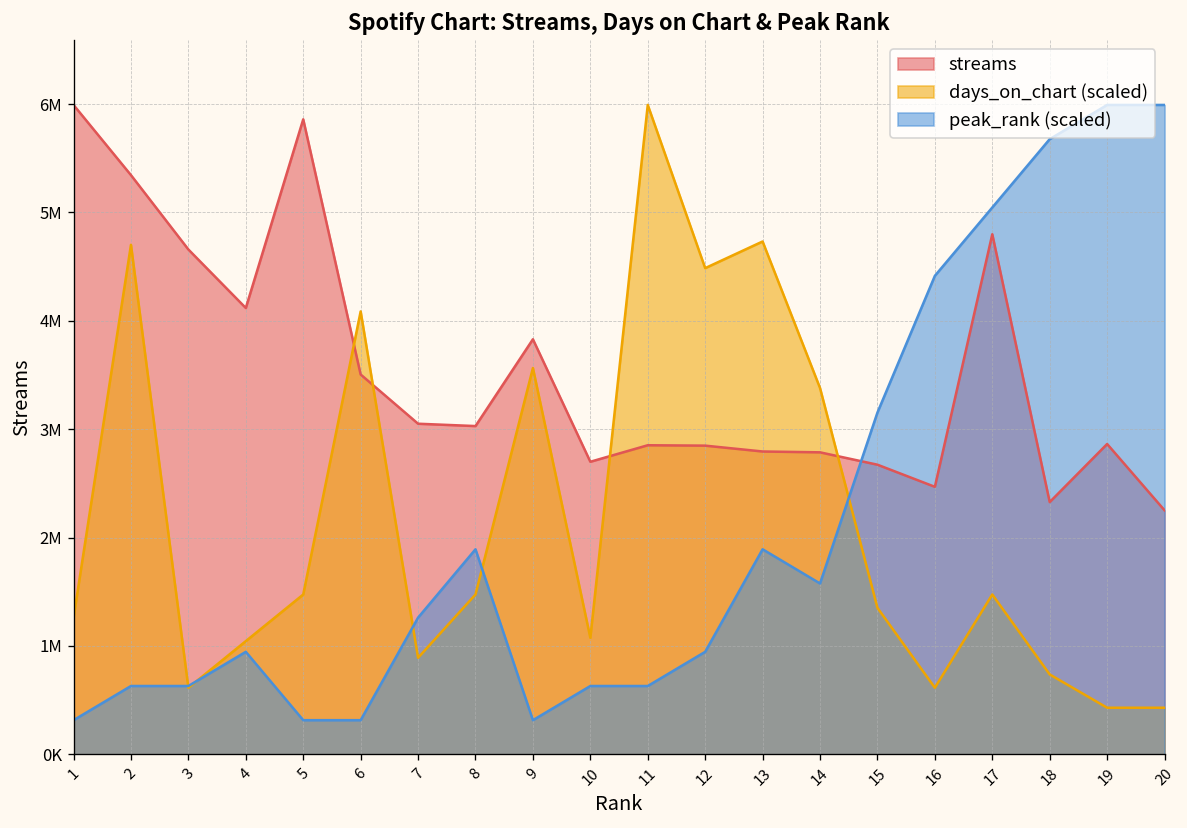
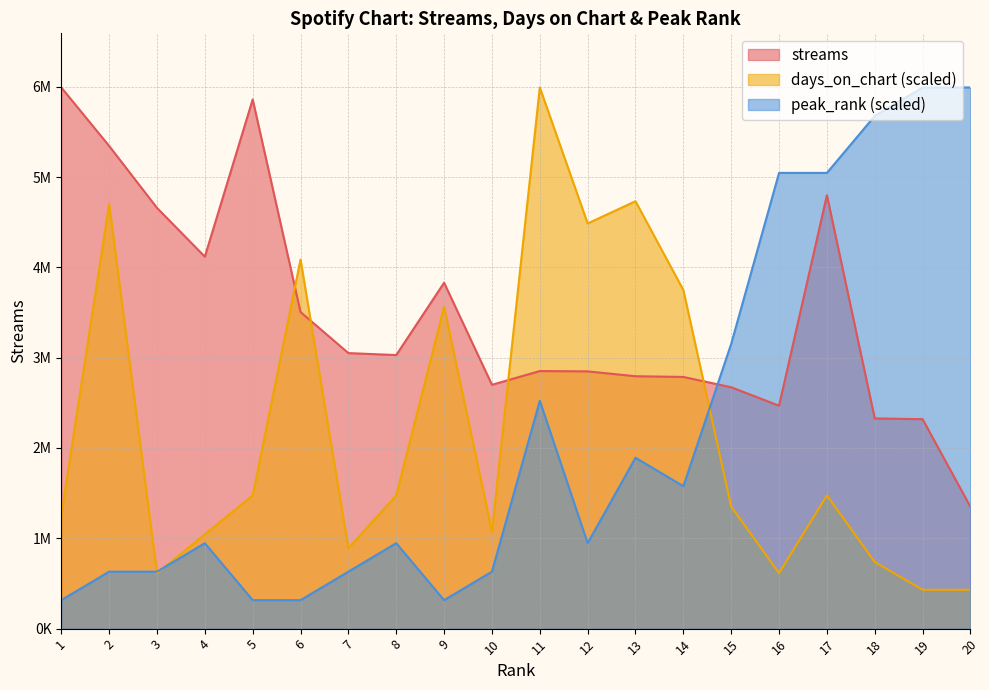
peak_rank (scaled), 7: 1300000 -> 600000
peak_rank (scaled), 8: 1900000 -> 900000
peak_rank (scaled), 11: 600000 -> 2500000
days_on_chart (scaled), 14: 3400000 -> 3700000
peak_rank (scaled), 16: 4400000 -> 5000000
streams, 19: 2900000 -> 2300000
streams, 20: 2300000 -> 1300000
